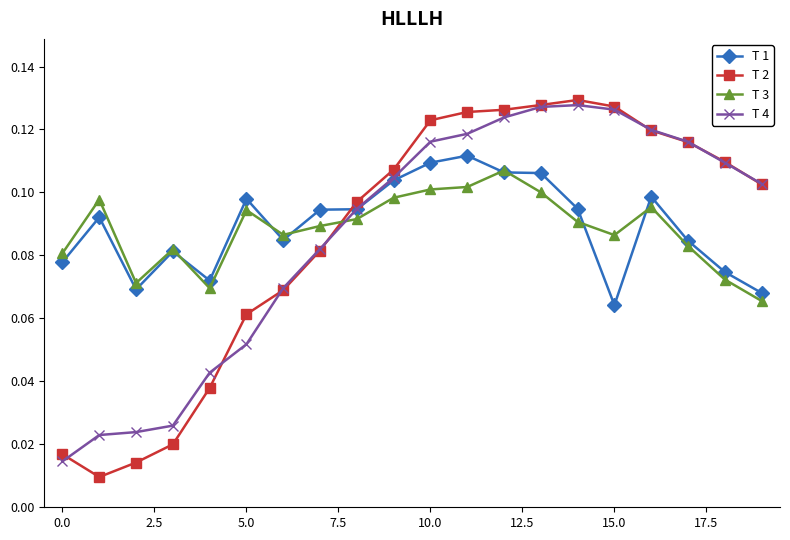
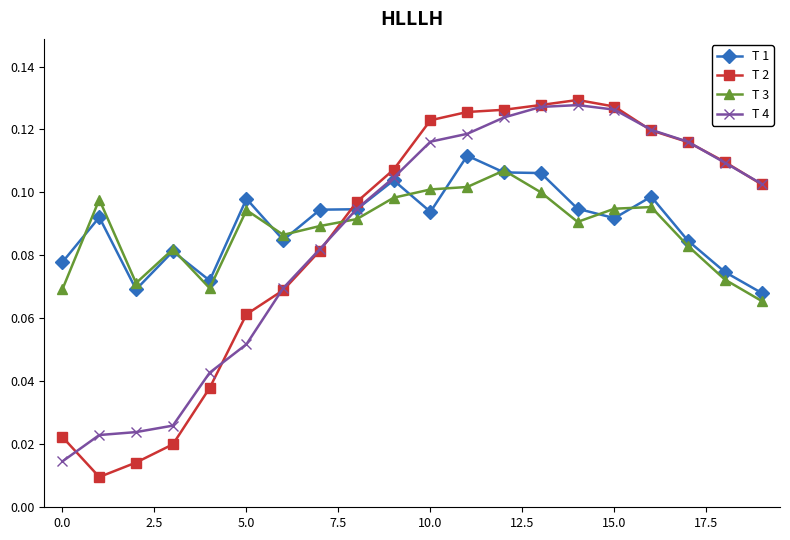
T 2, 0.0: 0.017 -> 0.022
T 3, 0.0: 0.081 -> 0.069
T 1, 10.0: 0.109 -> 0.094
T 1, 15.0: 0.064 -> 0.092
T 3, 15.0: 0.086 -> 0.095
